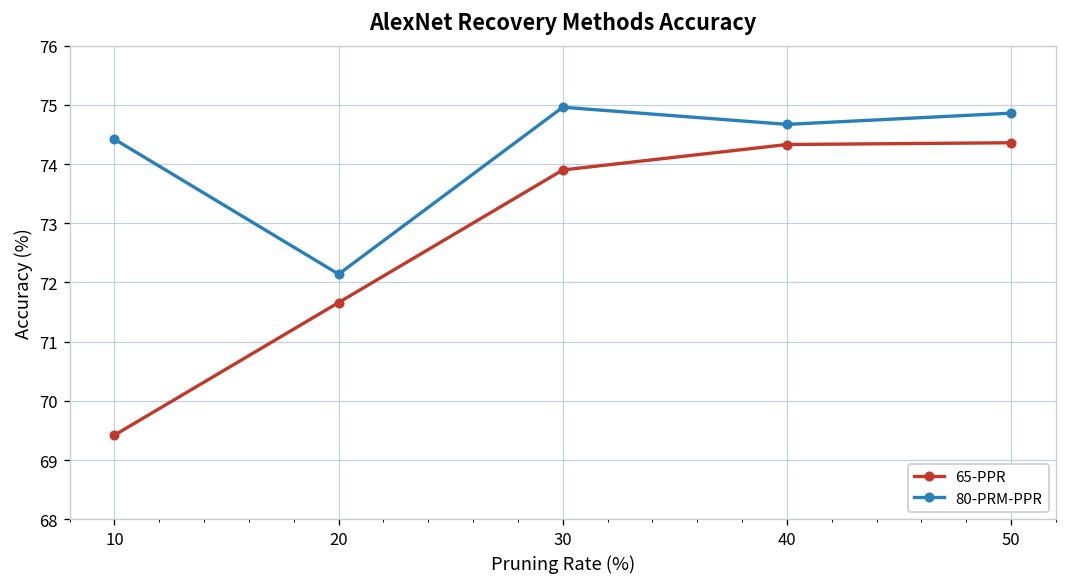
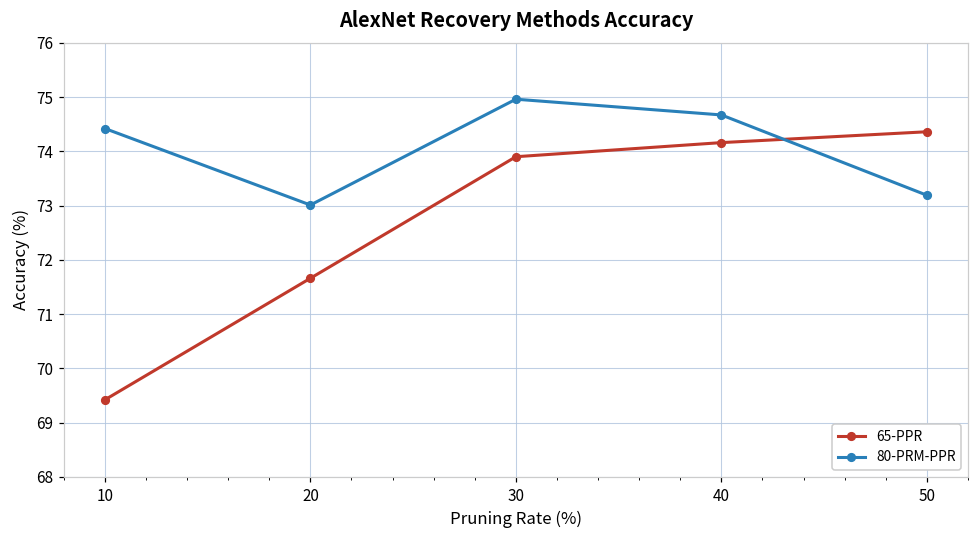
80-PRM-PPR, 20: 72.1 -> 73.0
65-PPR, 40: 74.3 -> 74.2
80-PRM-PPR, 50: 74.9 -> 73.2
